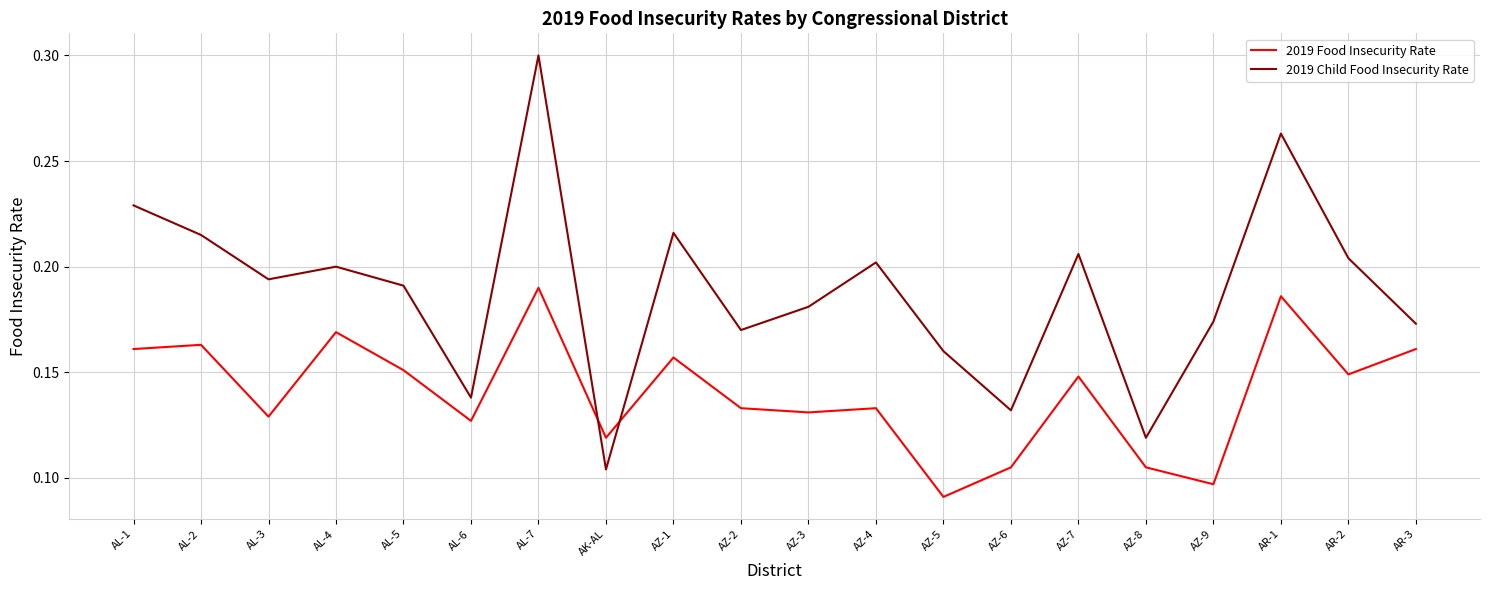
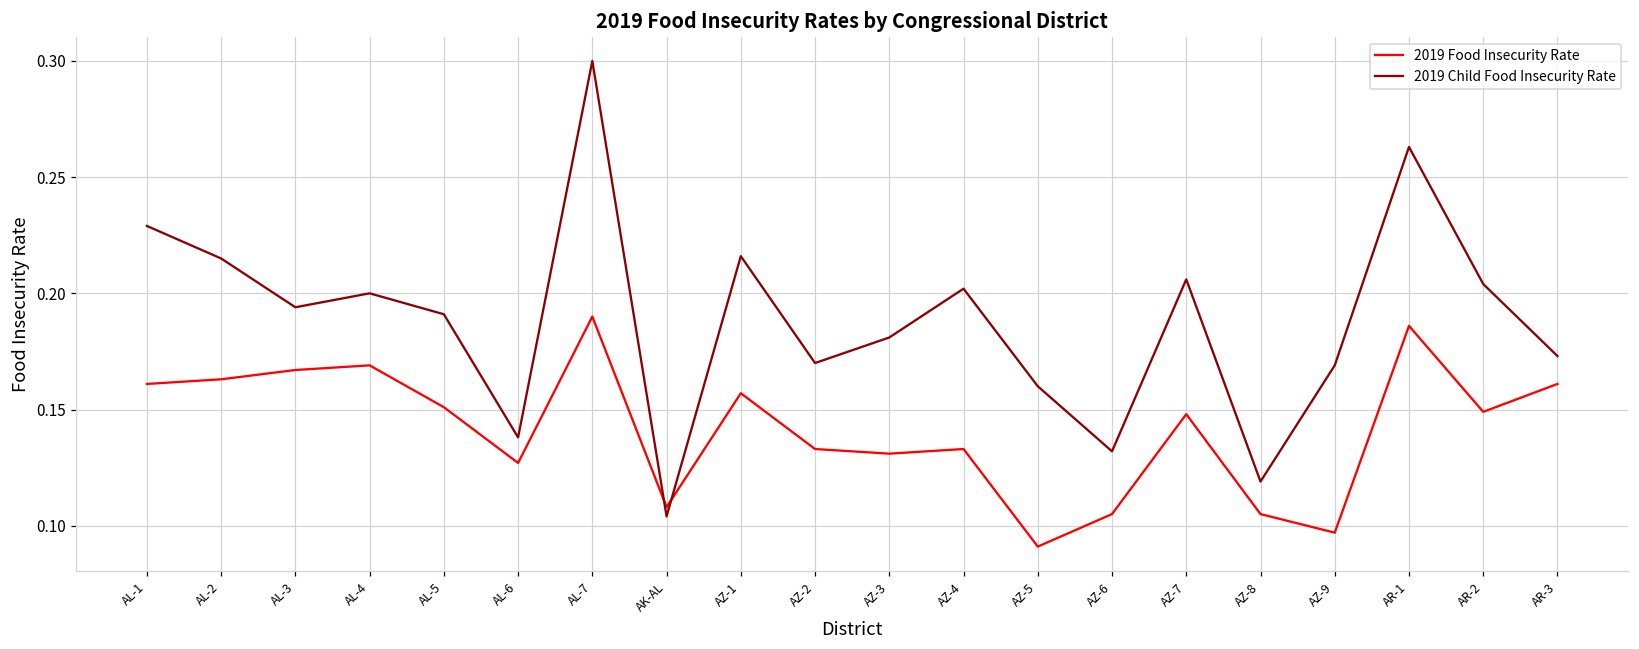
2019 Food Insecurity Rate, AL-3: 0.129 -> 0.167
2019 Food Insecurity Rate, AK-AL: 0.119 -> 0.108
2019 Child Food Insecurity Rate, AZ-9: 0.174 -> 0.169
